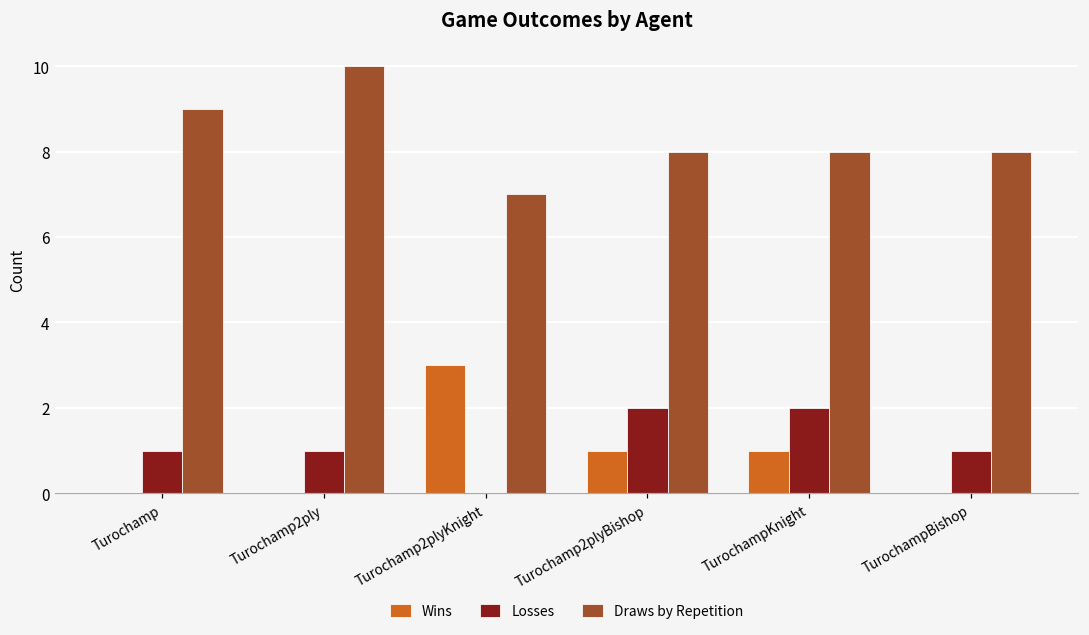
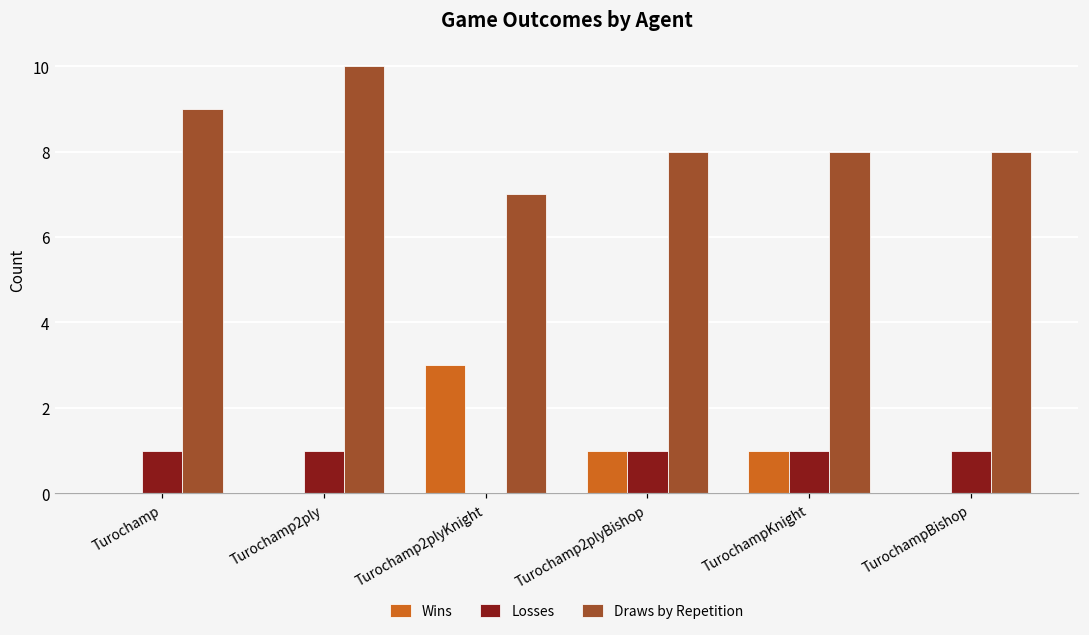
Losses, Turochamp2plyBishop: 2 -> 1
Losses, TurochampKnight: 2 -> 1
